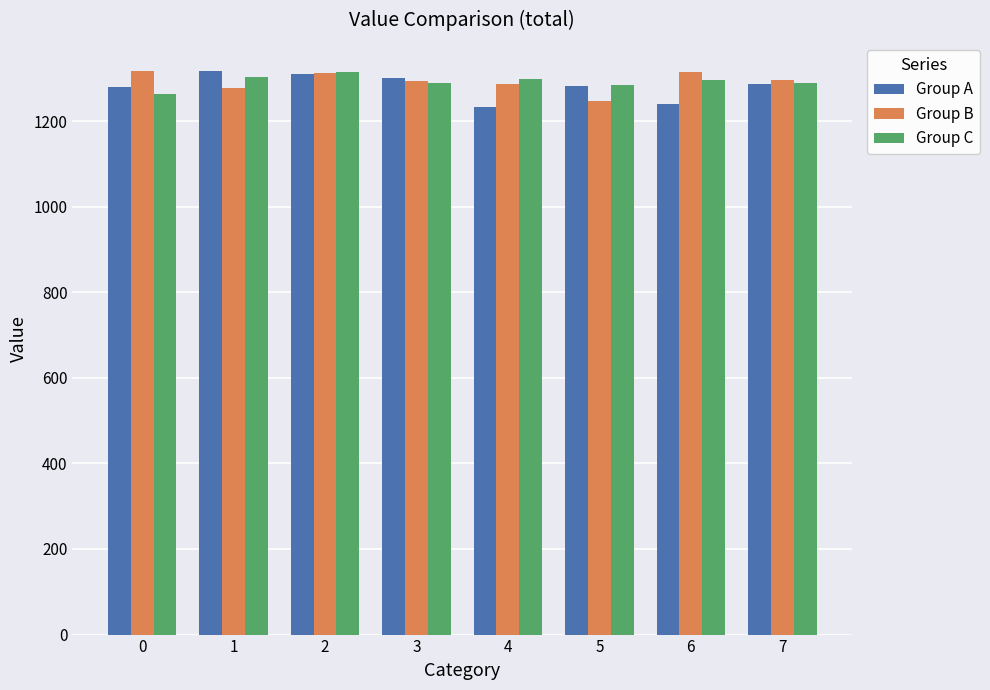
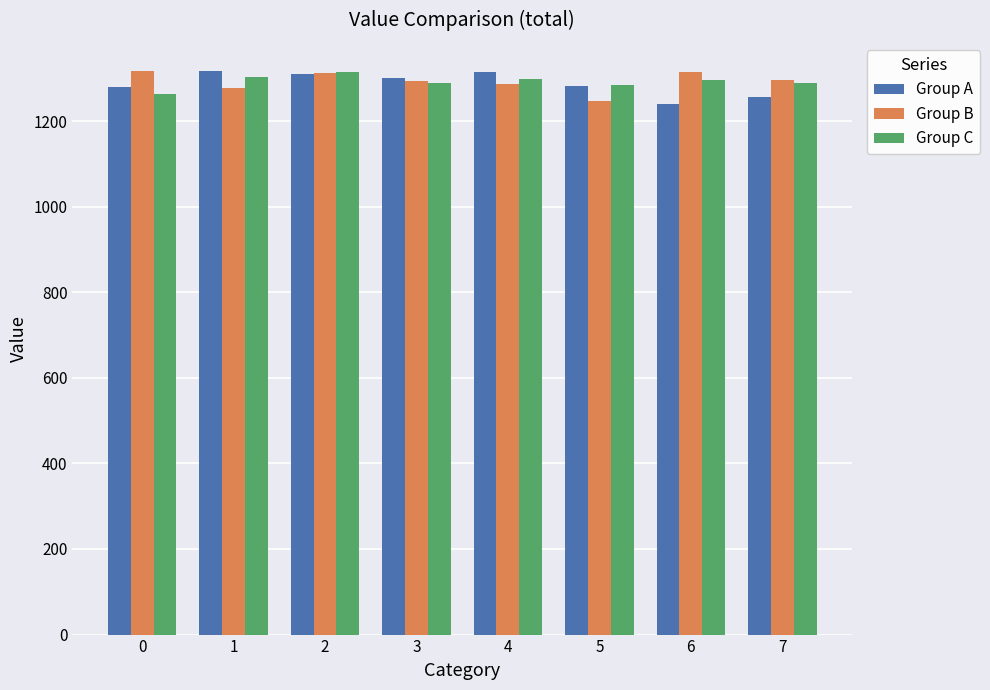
Group A, 4: 1230 -> 1320
Group A, 7: 1290 -> 1260
